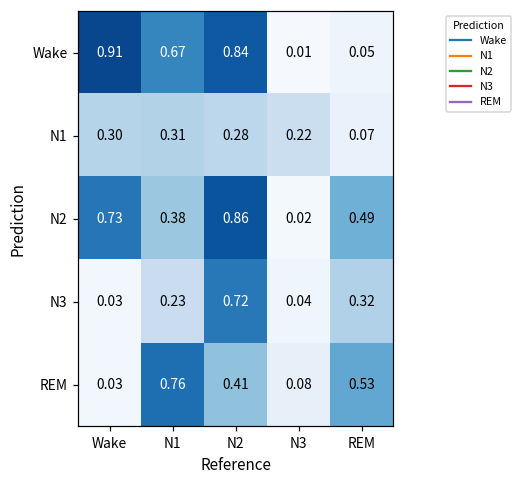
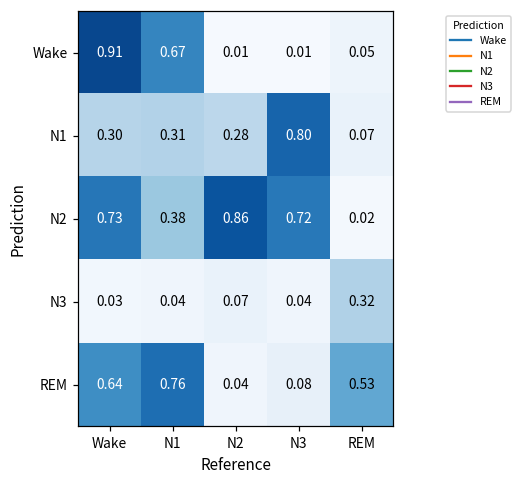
Wake, N2: 0.84 -> 0.01
N1, N3: 0.22 -> 0.80
N2, N3: 0.02 -> 0.72
N2, REM: 0.49 -> 0.02
N3, N1: 0.23 -> 0.04
N3, N2: 0.72 -> 0.07
REM, Wake: 0.03 -> 0.64
REM, N2: 0.41 -> 0.04
